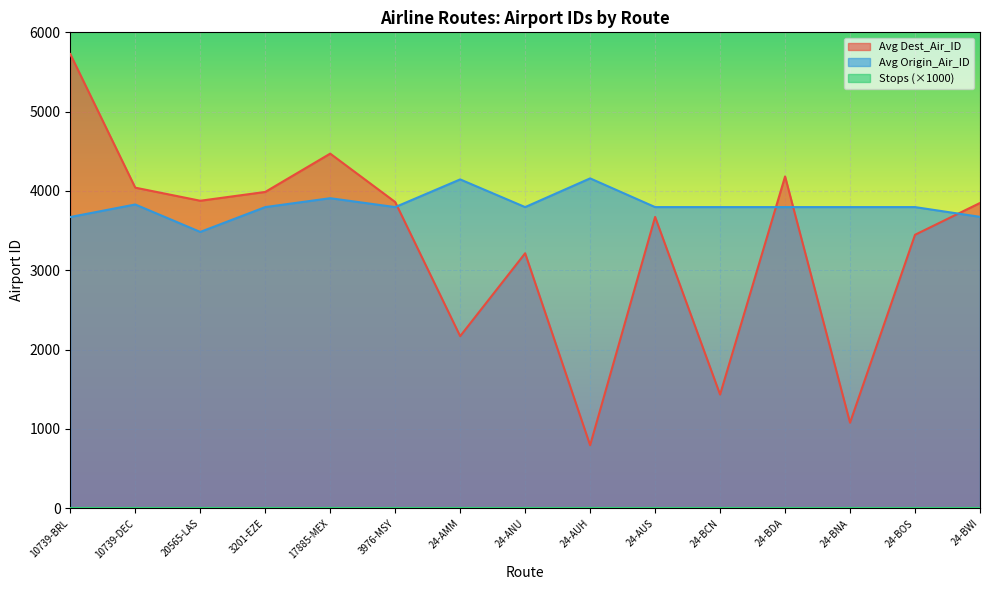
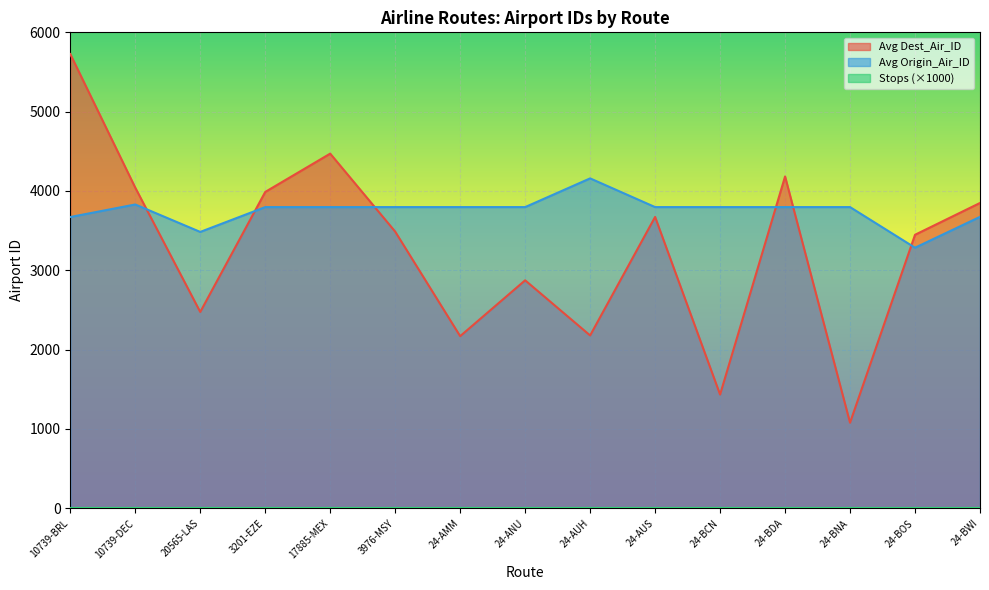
Avg Dest_Air_ID, 20565-LAS: 3900 -> 2500
Avg Origin_Air_ID, 17885-MEX: 3900 -> 3800
Avg Dest_Air_ID, 3976-MSY: 3900 -> 3500
Avg Origin_Air_ID, 24-AMM: 4100 -> 3800
Avg Dest_Air_ID, 24-ANU: 3200 -> 2900
Avg Dest_Air_ID, 24-AUH: 800 -> 2200
Avg Origin_Air_ID, 24-BOS: 3800 -> 3300
